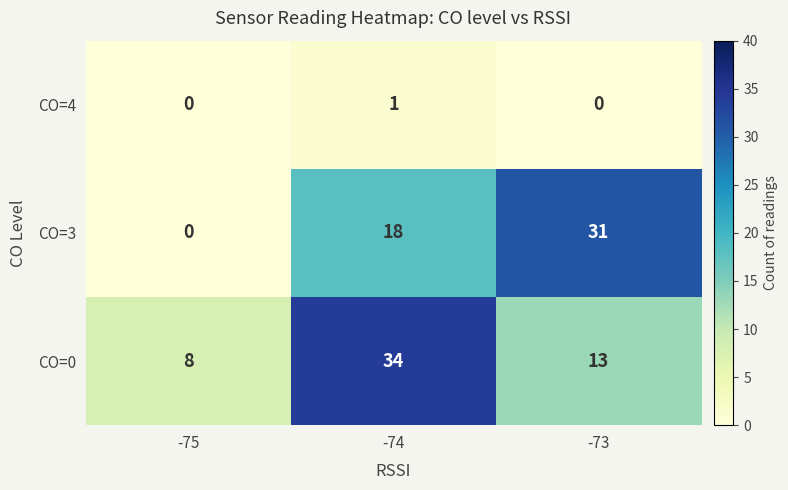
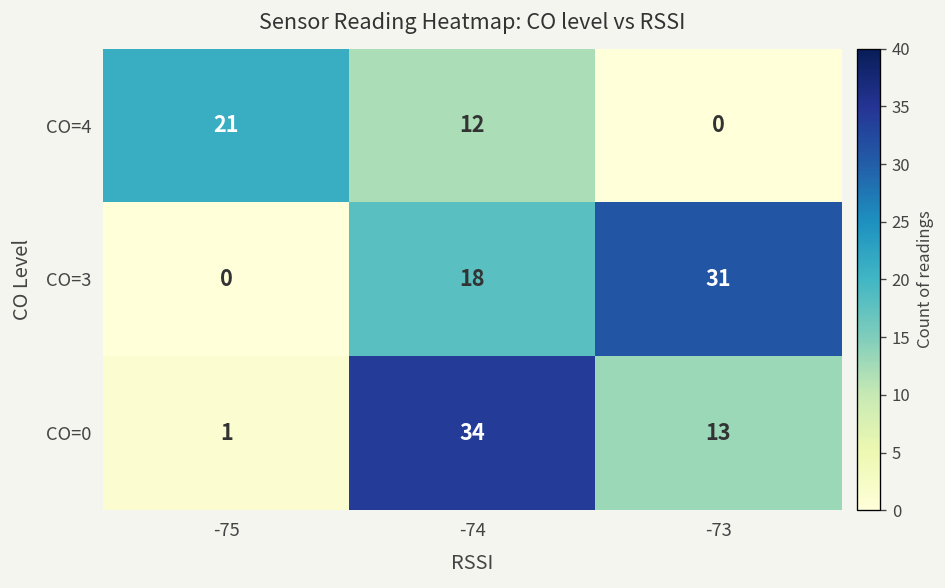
CO=4, -75: 0 -> 21
CO=4, -74: 1 -> 12
CO=0, -75: 8 -> 1
